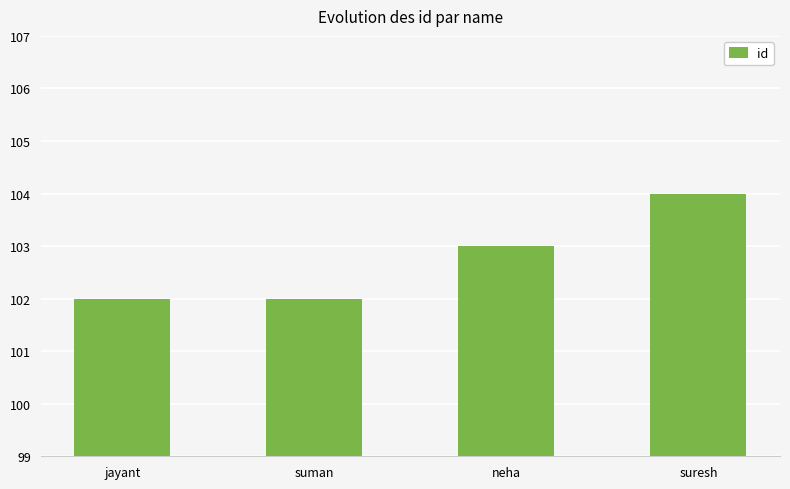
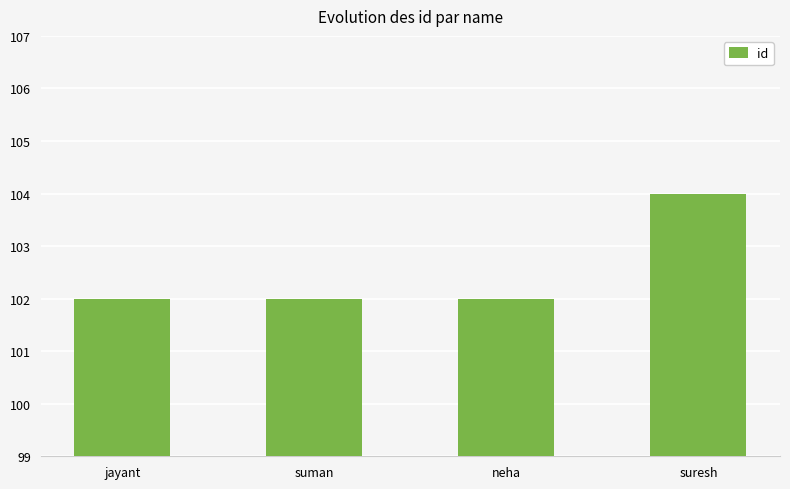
neha: 103 -> 102
